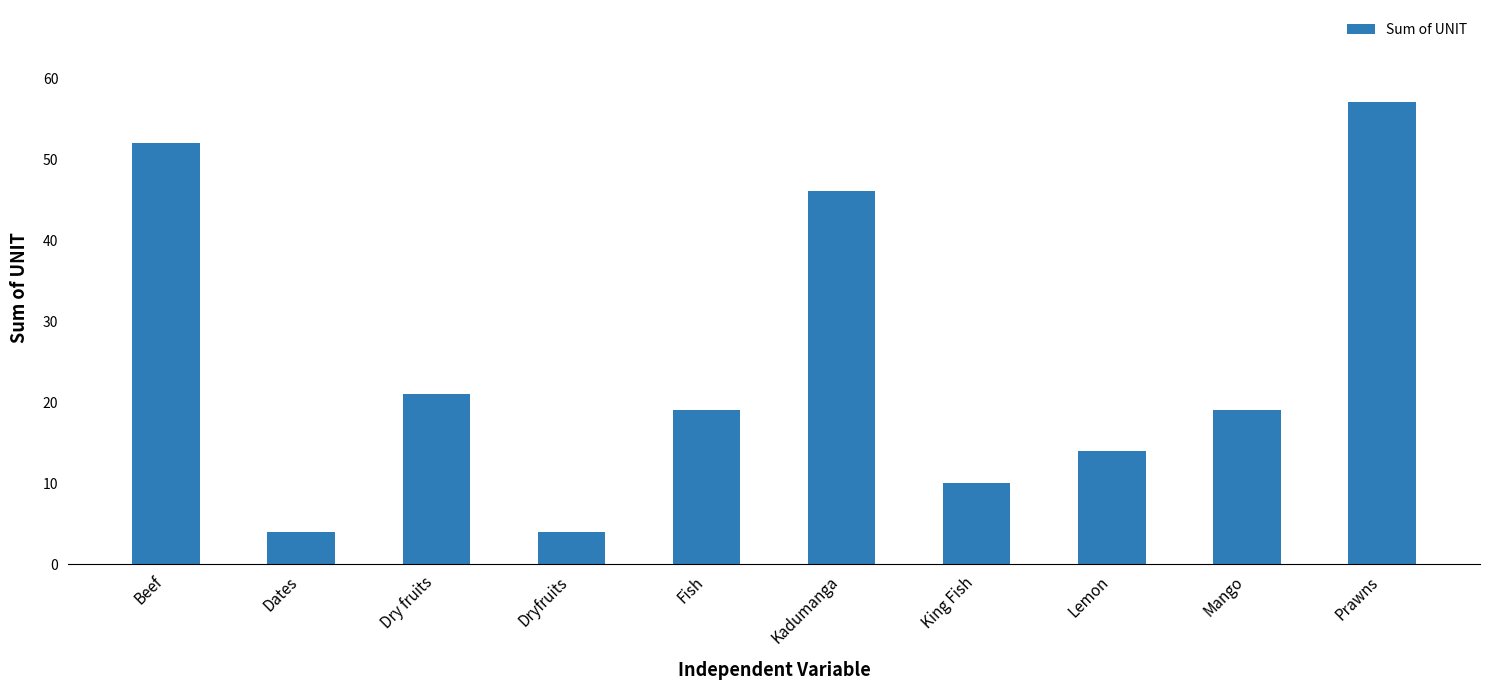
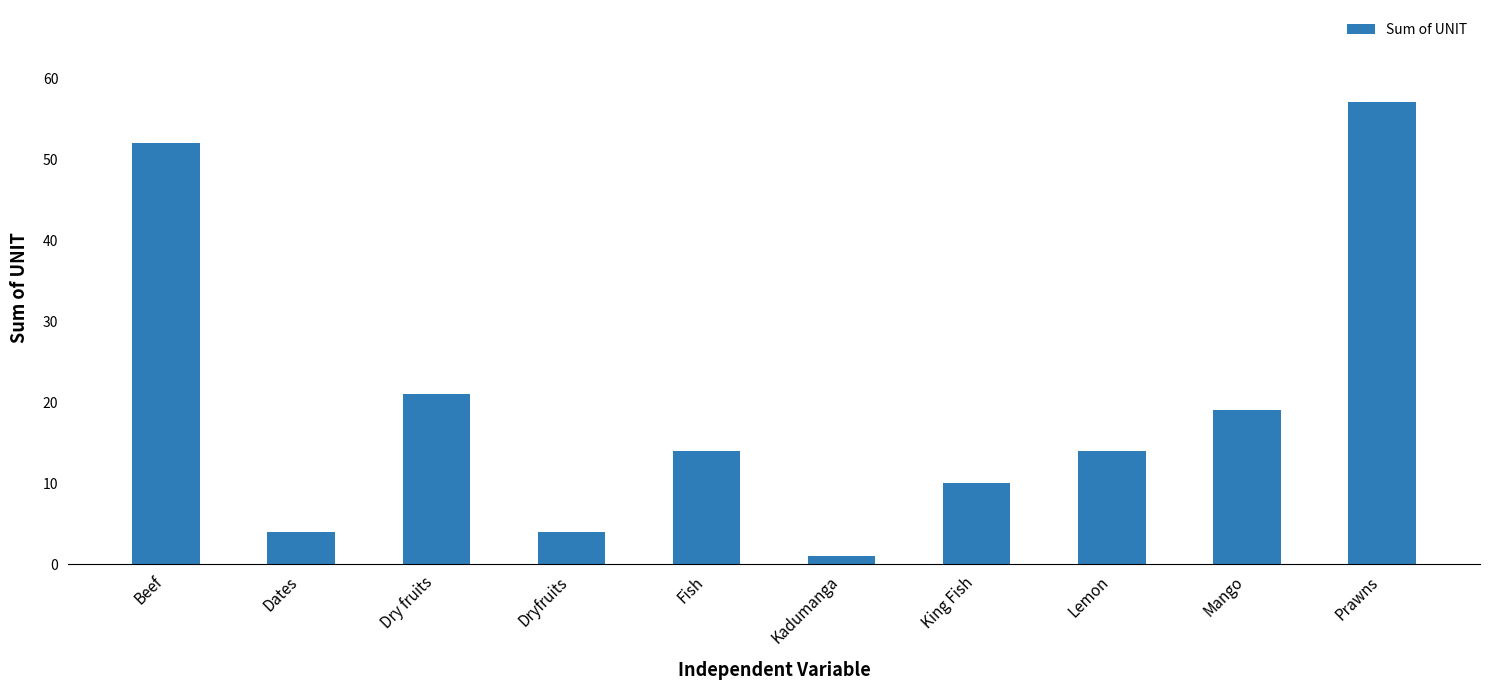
Fish: 19 -> 14
Kadumanga: 46 -> 1
